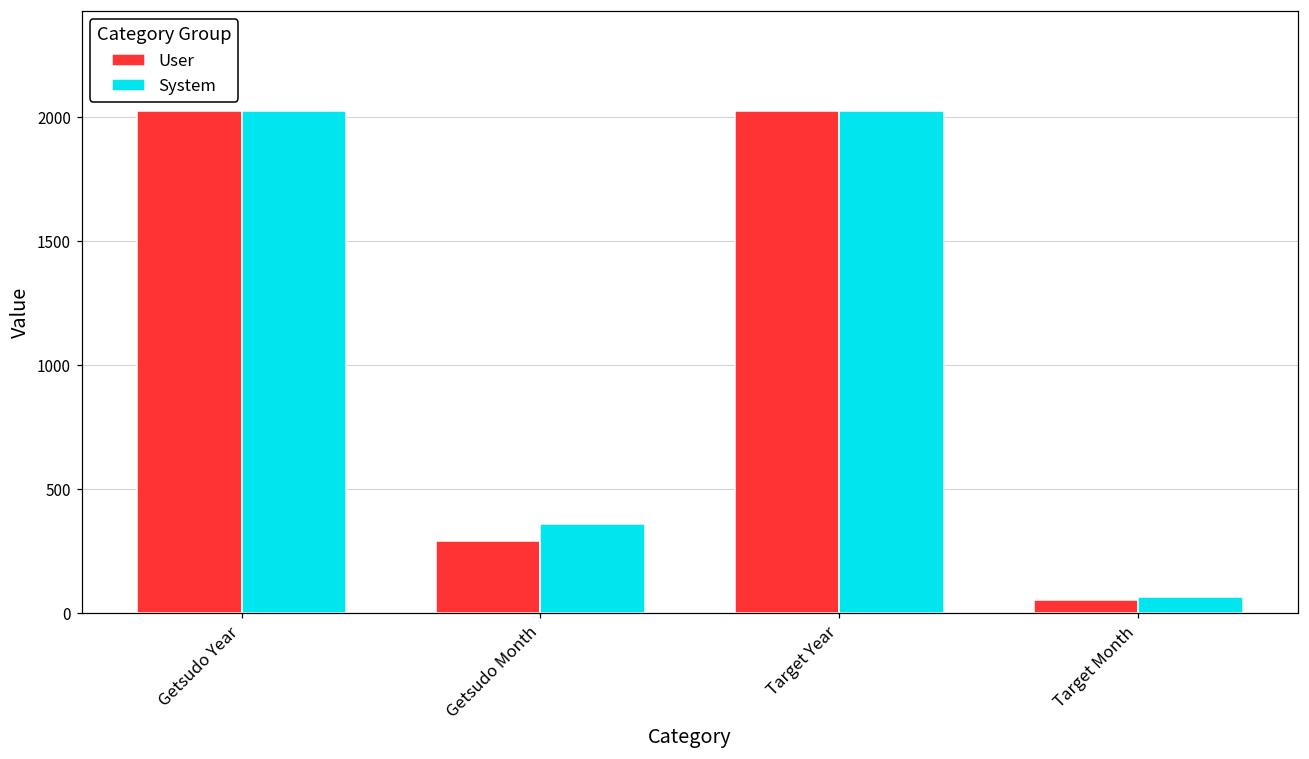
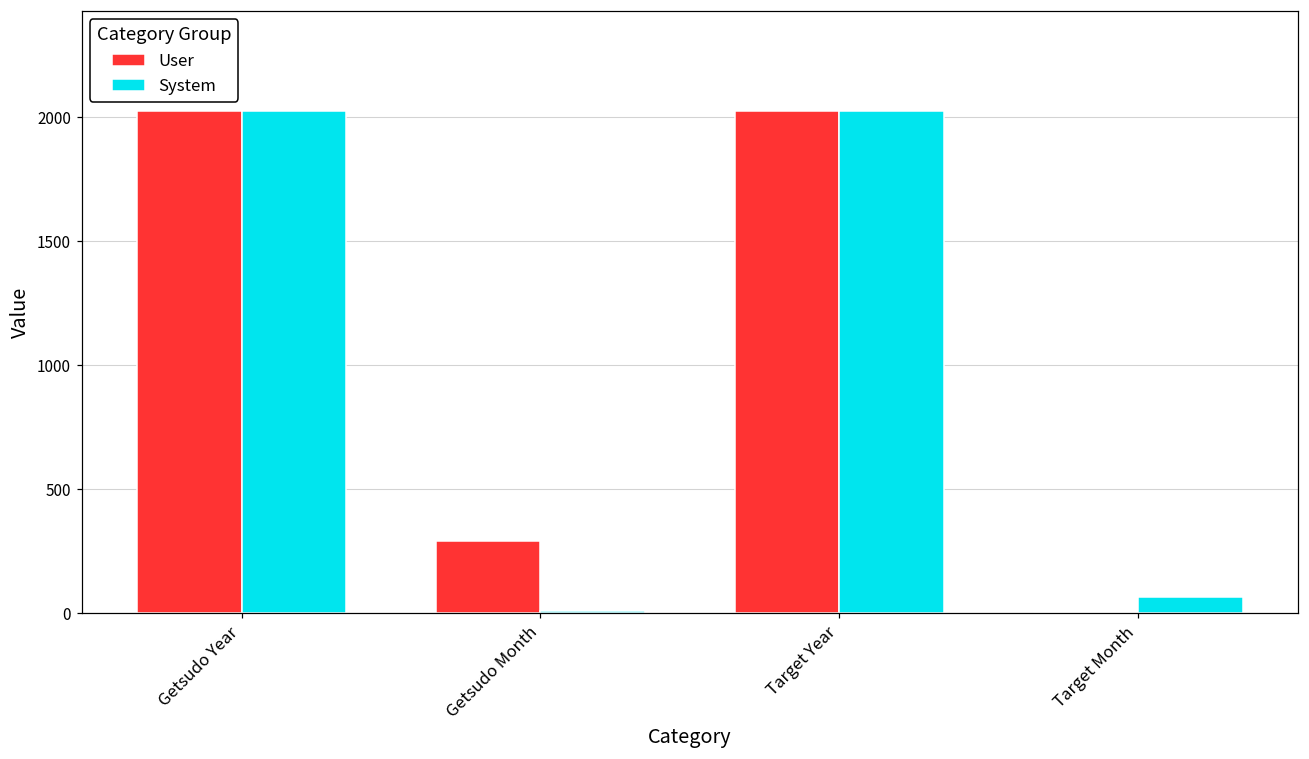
System, Getsudo Month: 360 -> 10
User, Target Month: 50 -> 10
